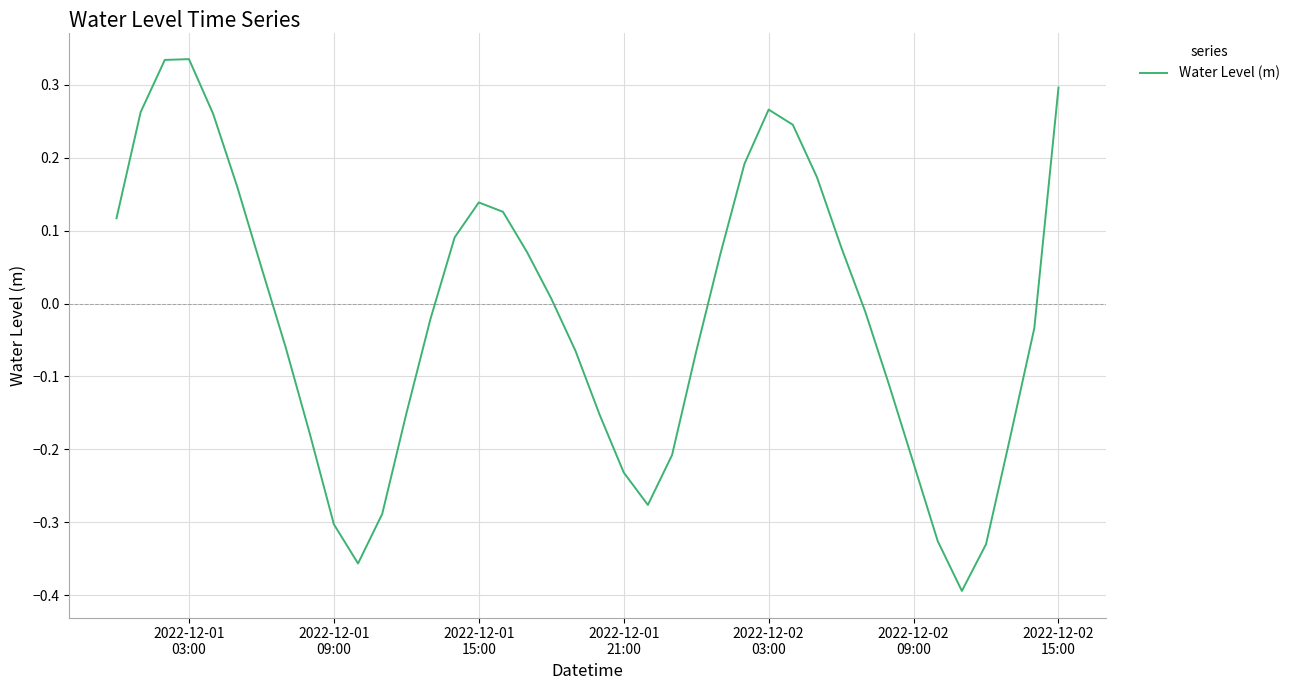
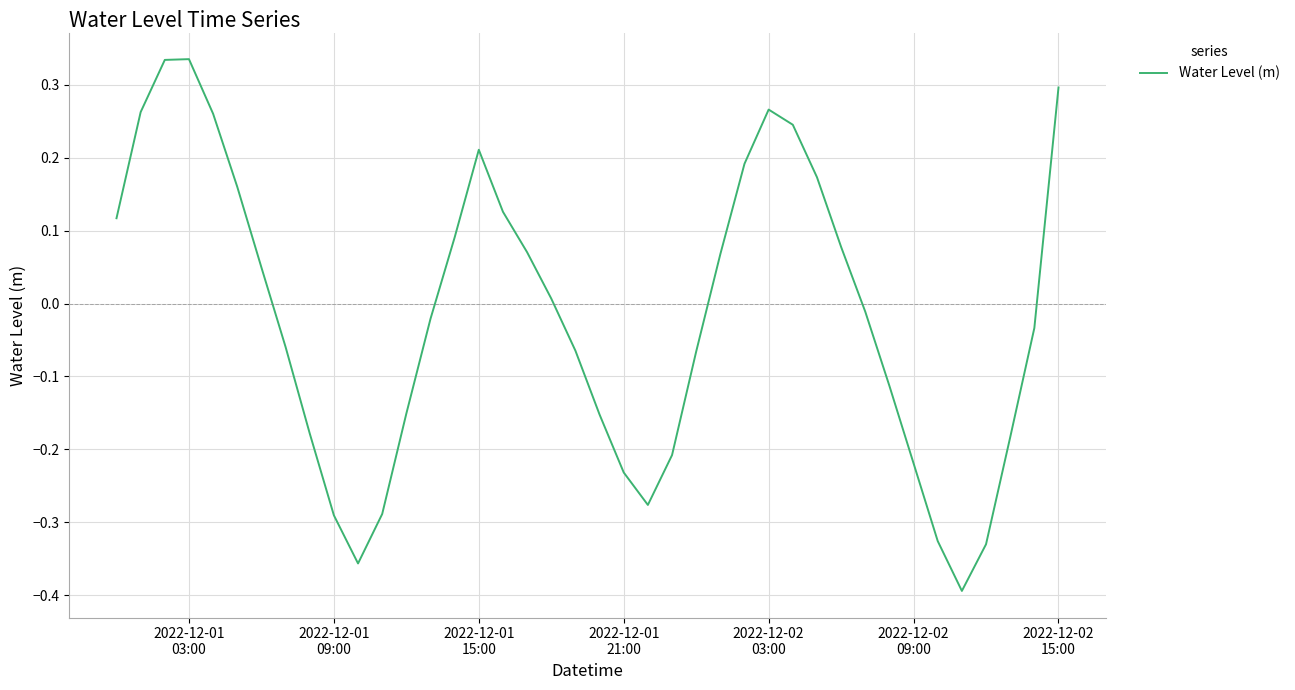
2022-12-01 09:00: -0.30 -> -0.29
2022-12-01 15:00: 0.14 -> 0.21
